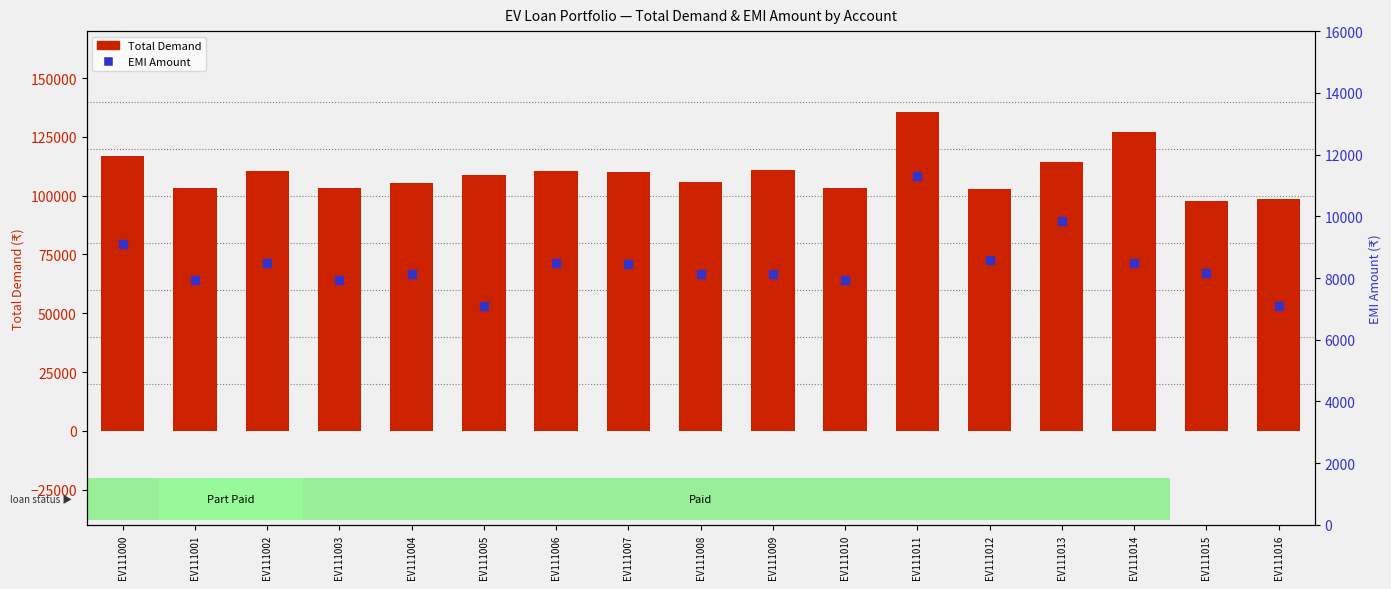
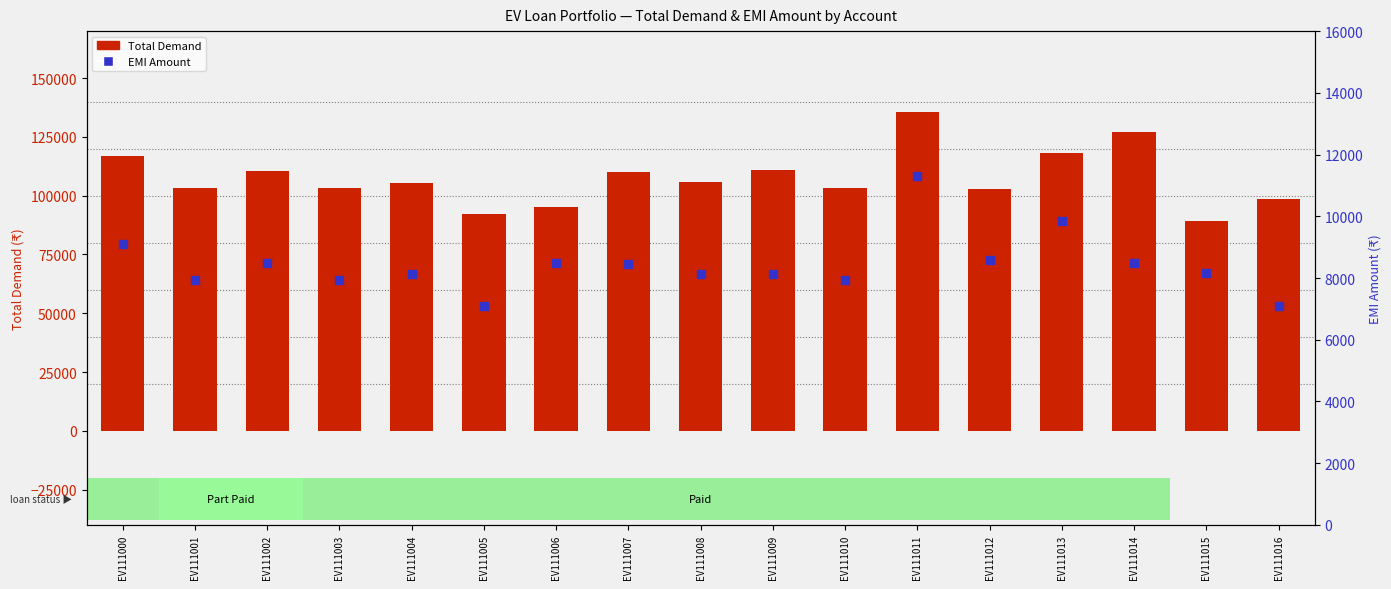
Total Demand, EV111005: 109000 -> 92000
Total Demand, EV111006: 111000 -> 95000
Total Demand, EV111013: 114000 -> 118000
Total Demand, EV111015: 98000 -> 89000
